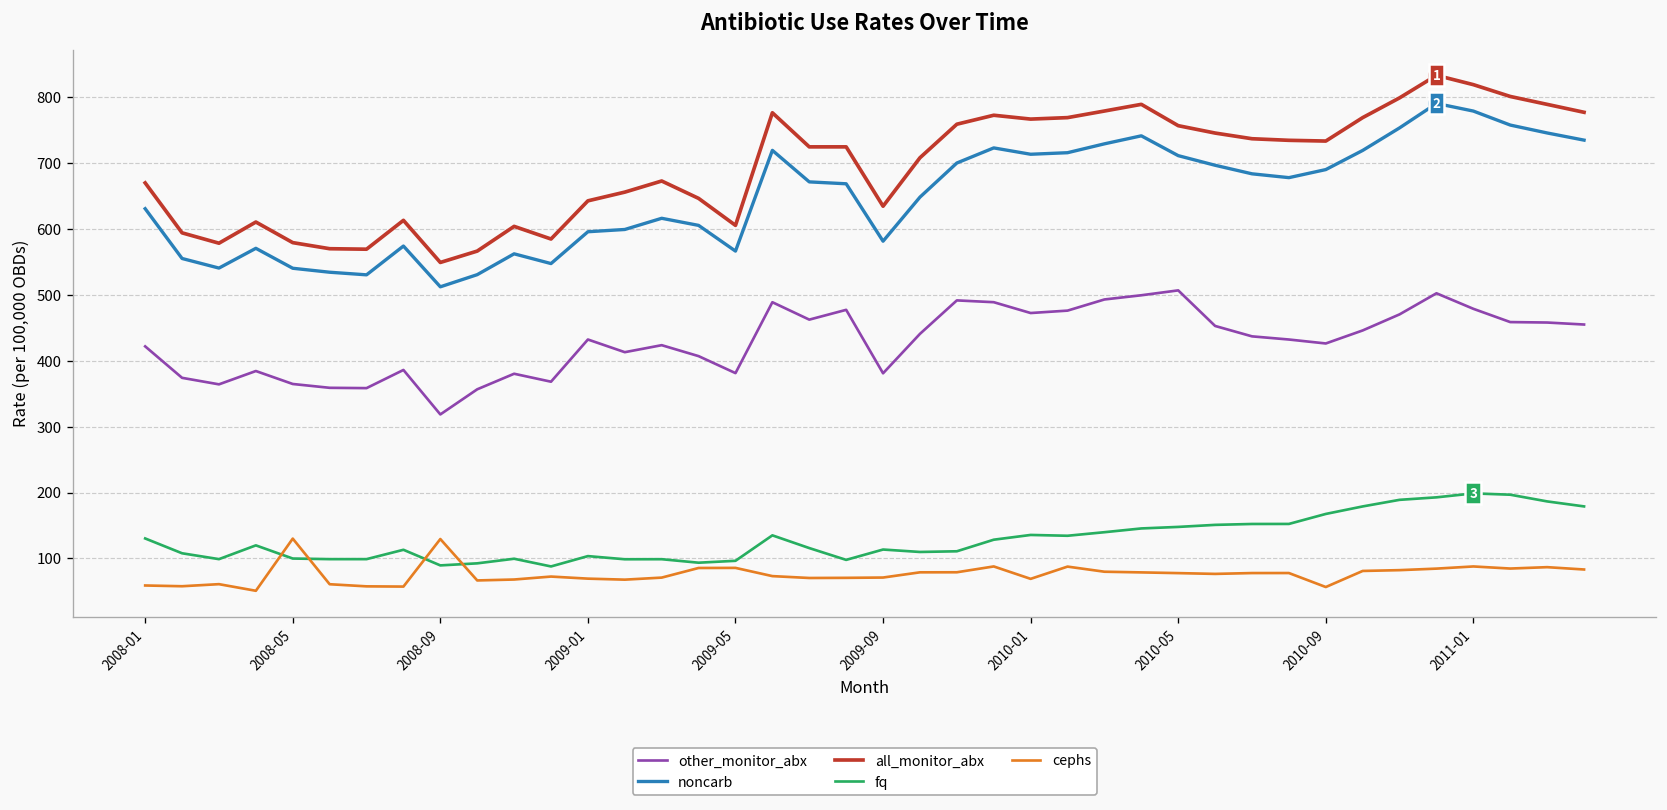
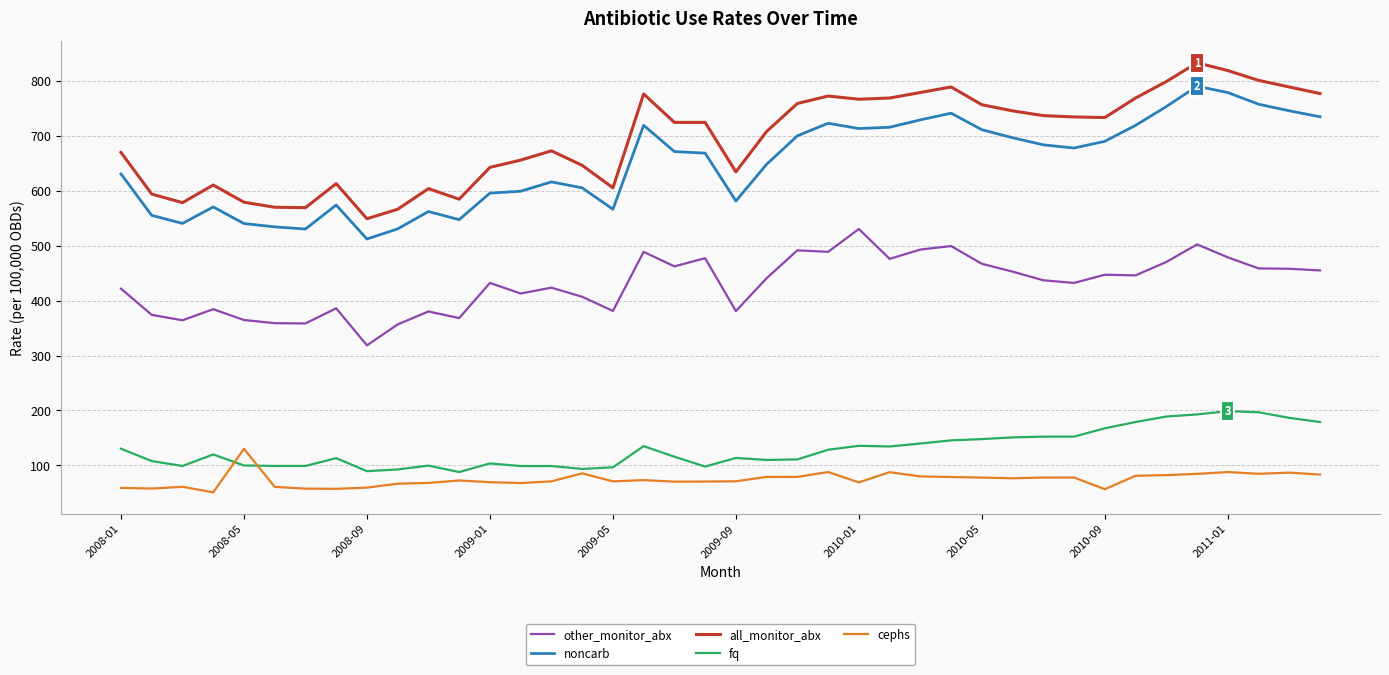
cephs, 2008-09: 130 -> 60
cephs, 2009-05: 90 -> 70
other_monitor_abx, 2010-01: 470 -> 530
other_monitor_abx, 2010-05: 510 -> 470
other_monitor_abx, 2010-09: 430 -> 450
